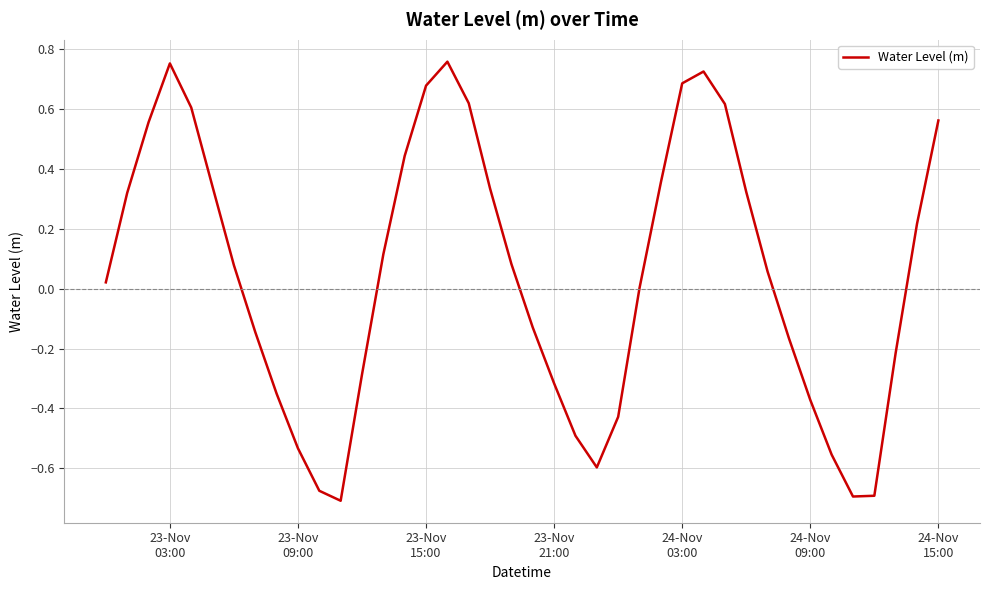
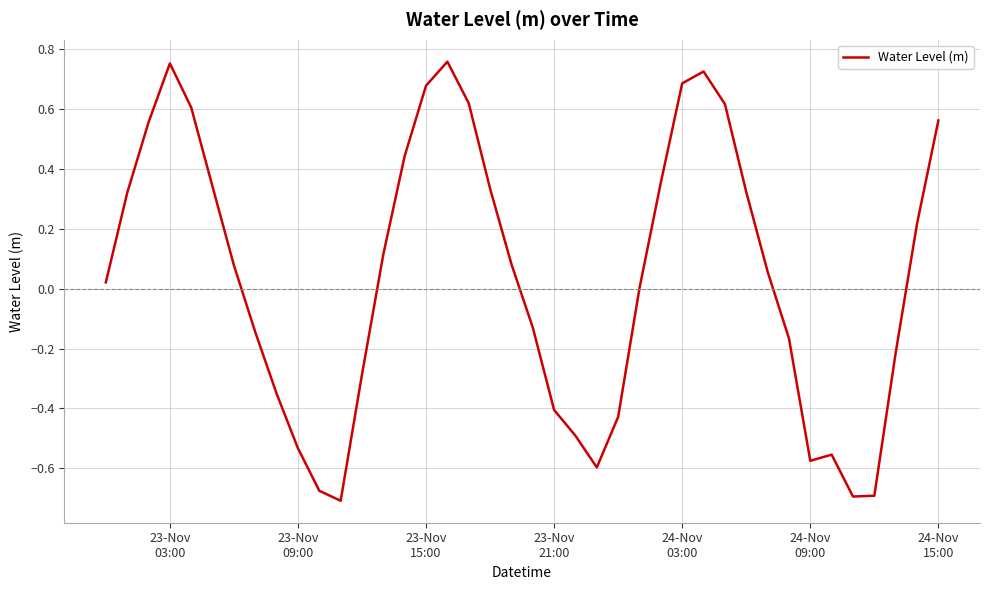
23-Nov 21:00: -0.32 -> -0.40
24-Nov 09:00: -0.37 -> -0.57
